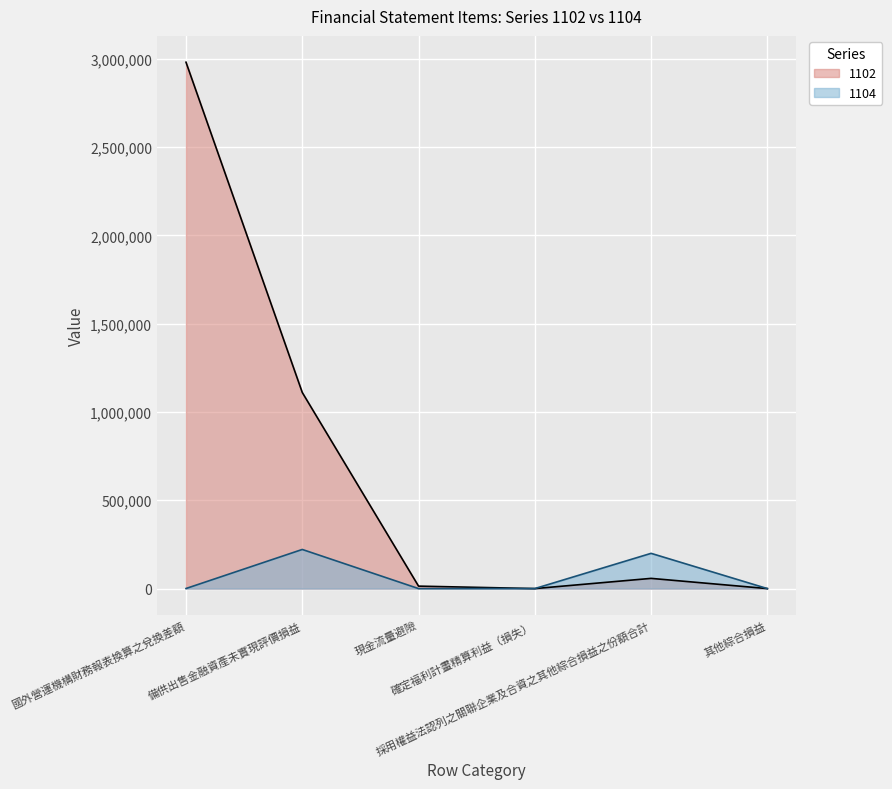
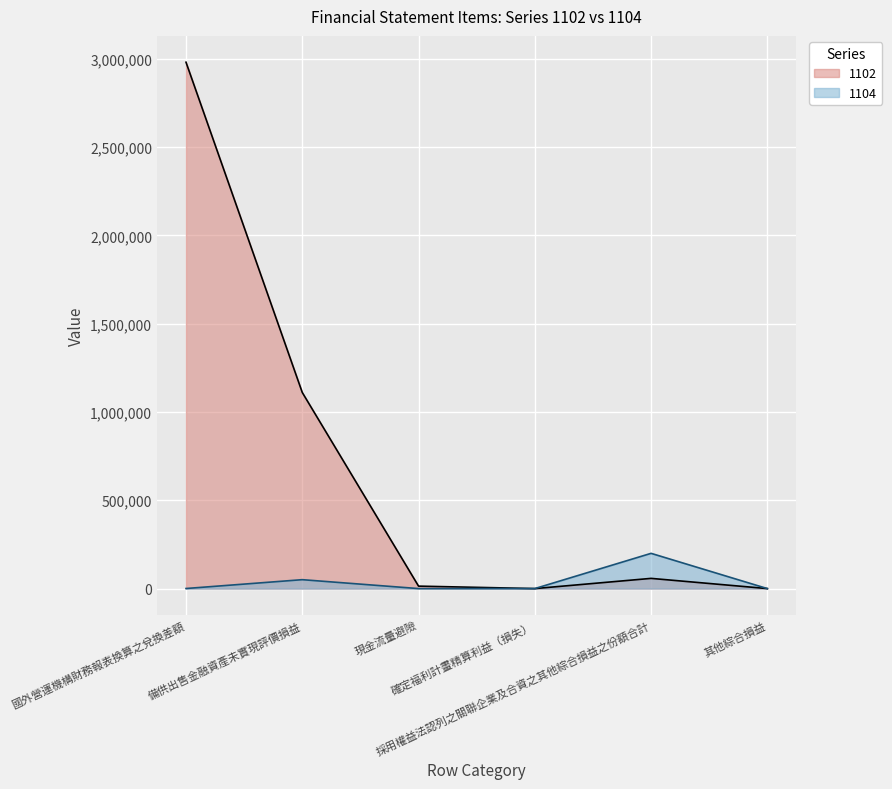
1104, 備供出售金融資產未實現評價損益: 220,000 -> 50,000
